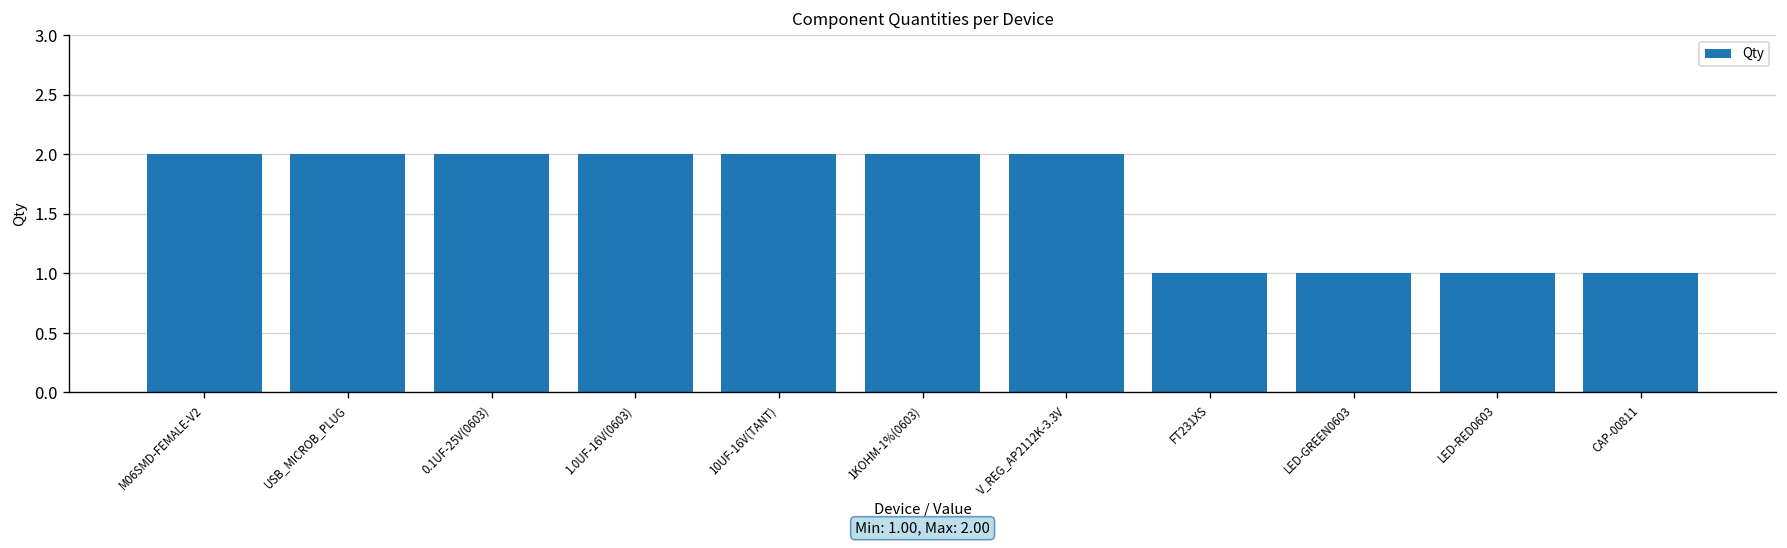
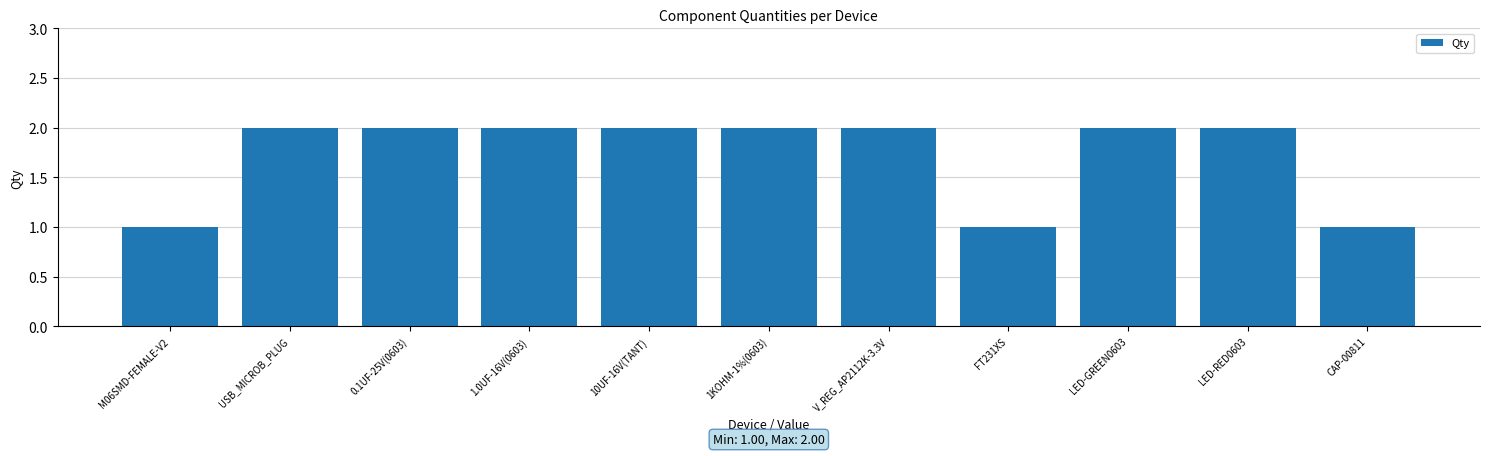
M06SMD-FEMALE-V2: 2 -> 1
LED-GREEN0603: 1 -> 2
LED-RED0603: 1 -> 2
